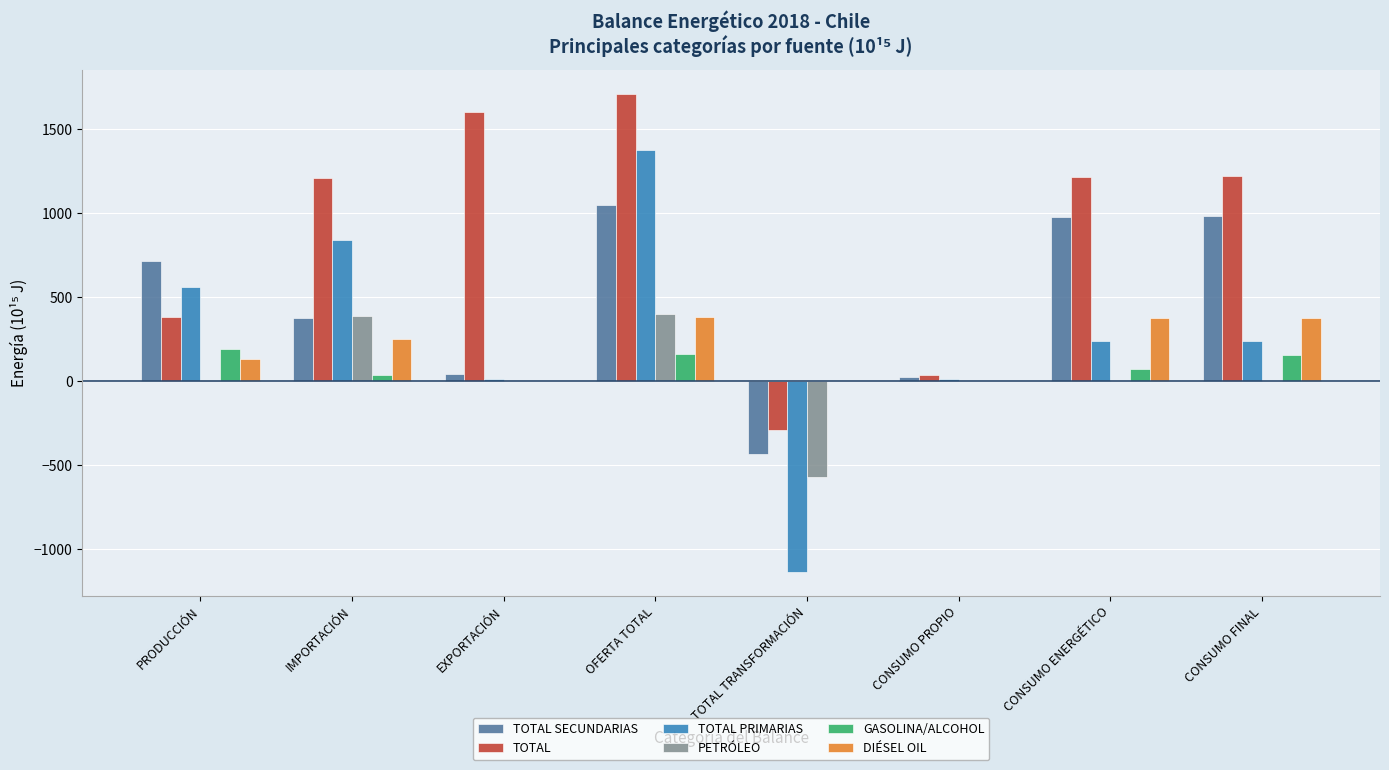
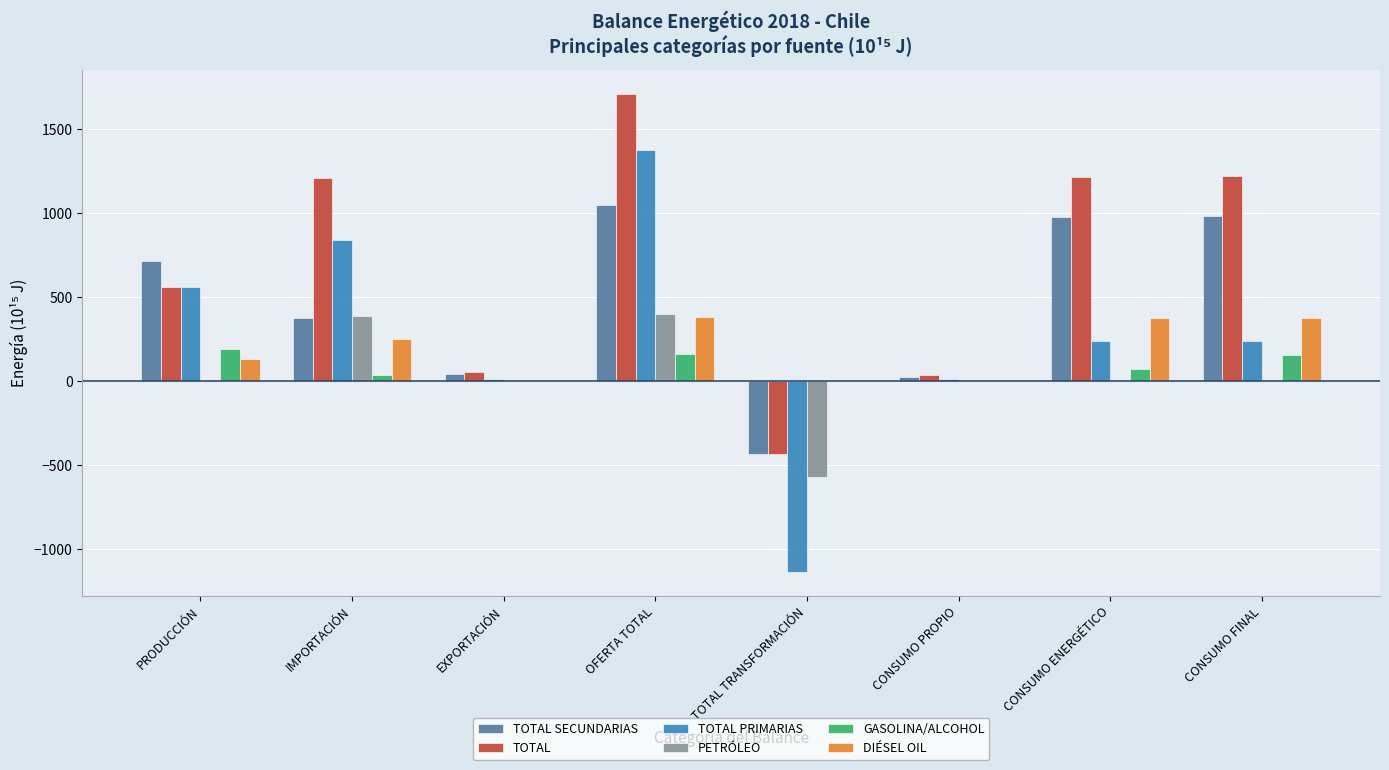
TOTAL, PRODUCCIÓN: 380 -> 560
TOTAL, EXPORTACIÓN: 1600 -> 50
TOTAL, TOTAL TRANSFORMACIÓN: -290 -> -440
